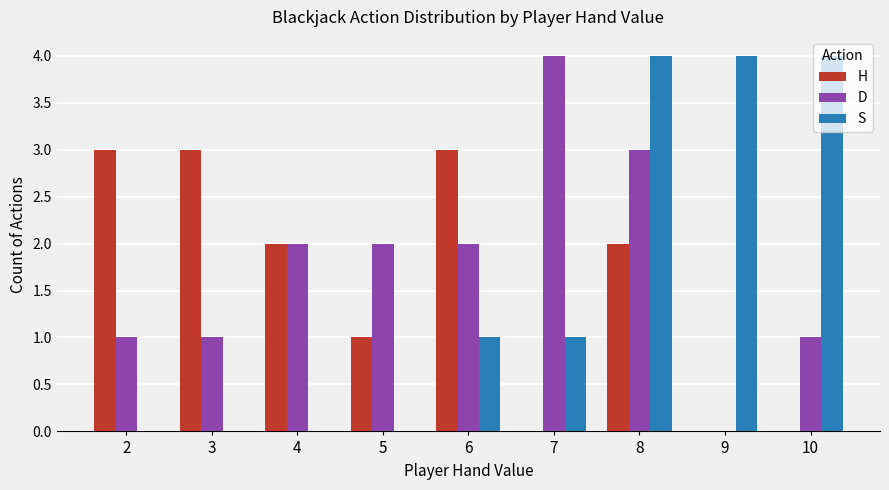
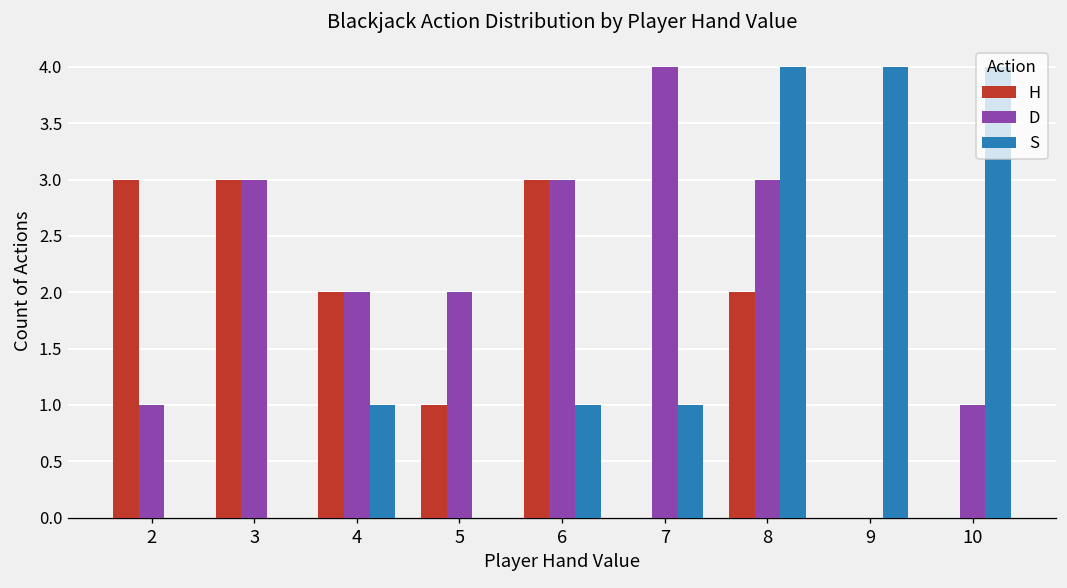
D, 3: 1 -> 3
S, 4: 0 -> 1
D, 6: 2 -> 3
